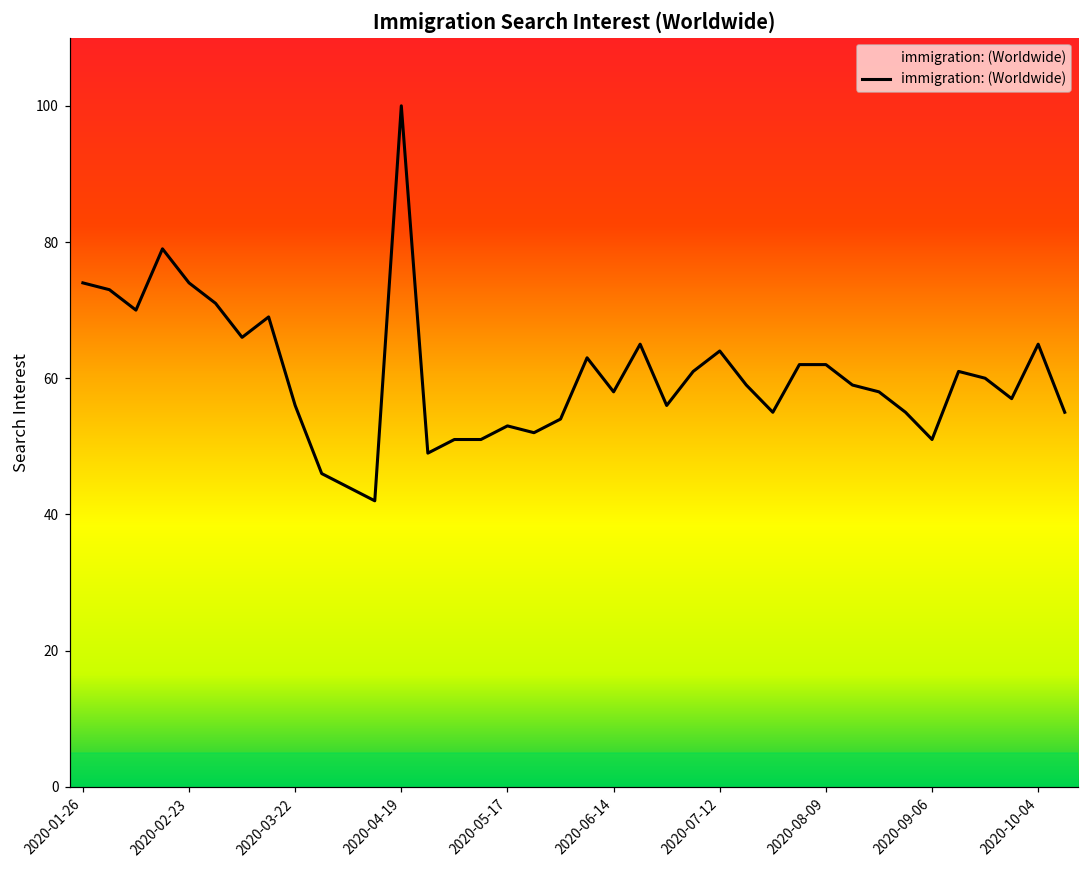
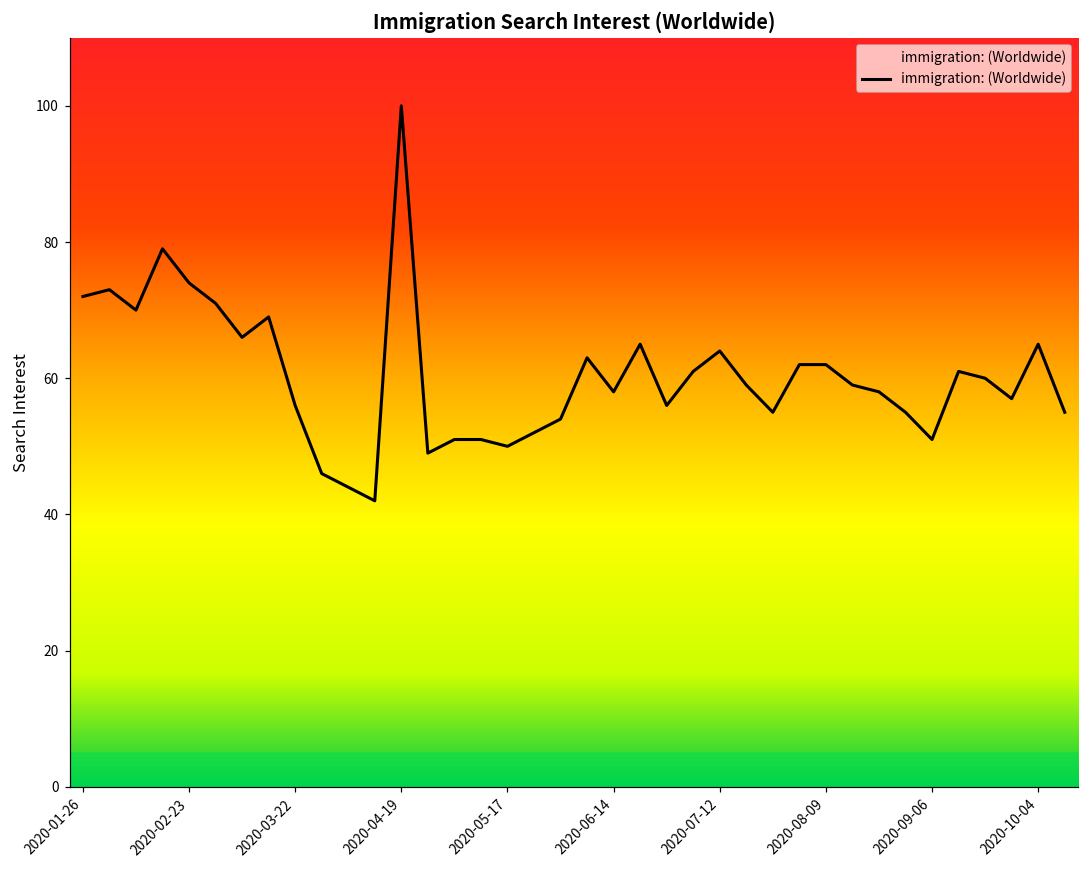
2020-01-26: 74 -> 72
2020-05-17: 53 -> 50
